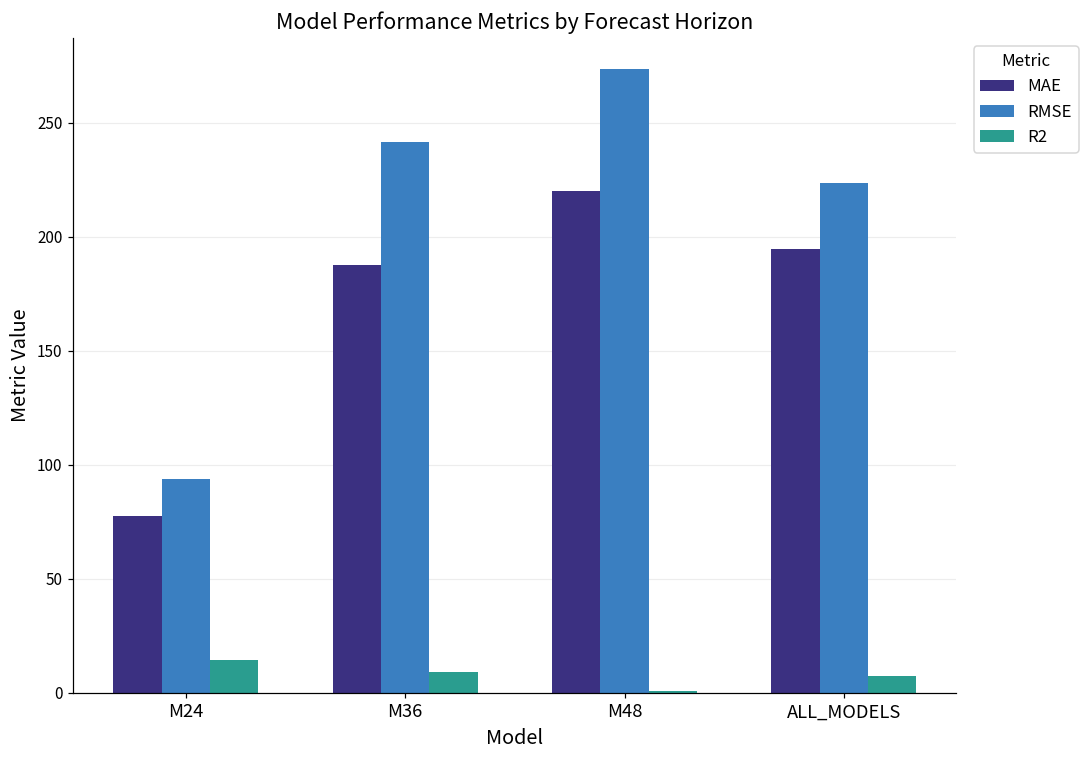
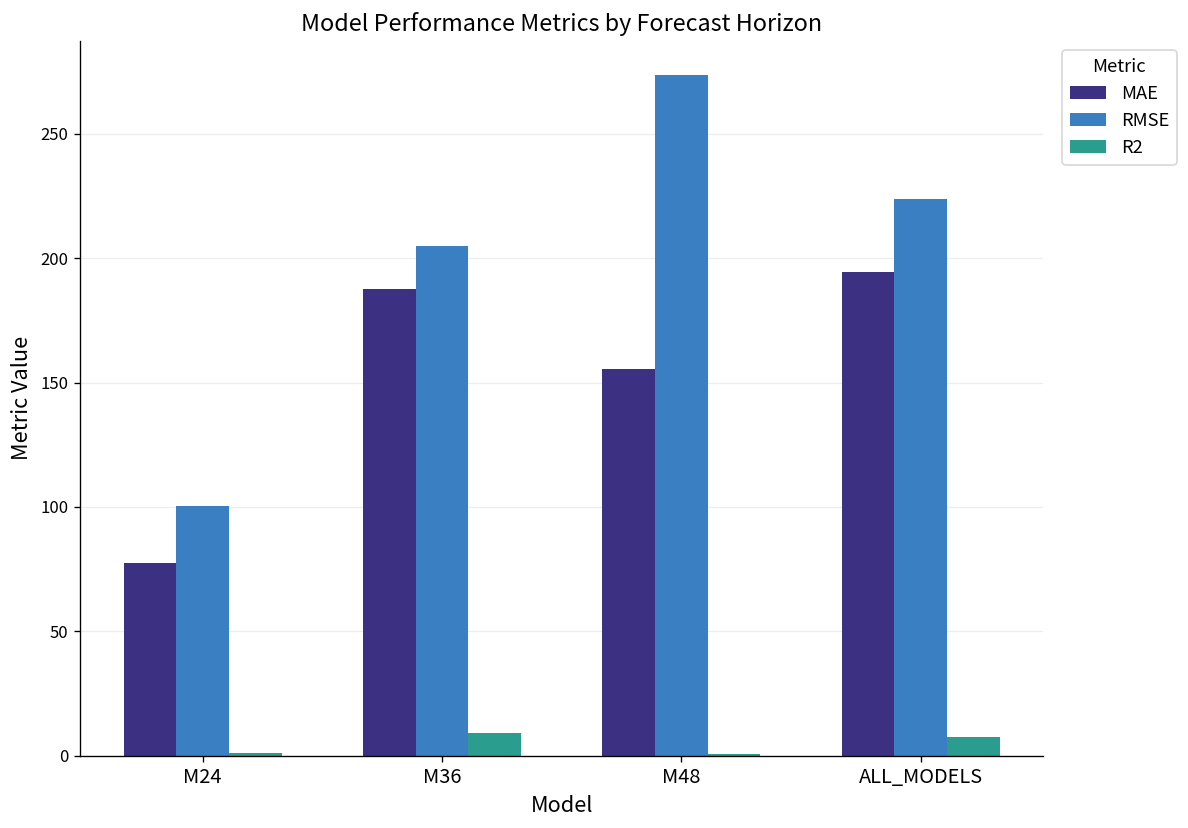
RMSE, M24: 94 -> 100
R2, M24: 14 -> 1
RMSE, M36: 241 -> 205
MAE, M48: 220 -> 155
